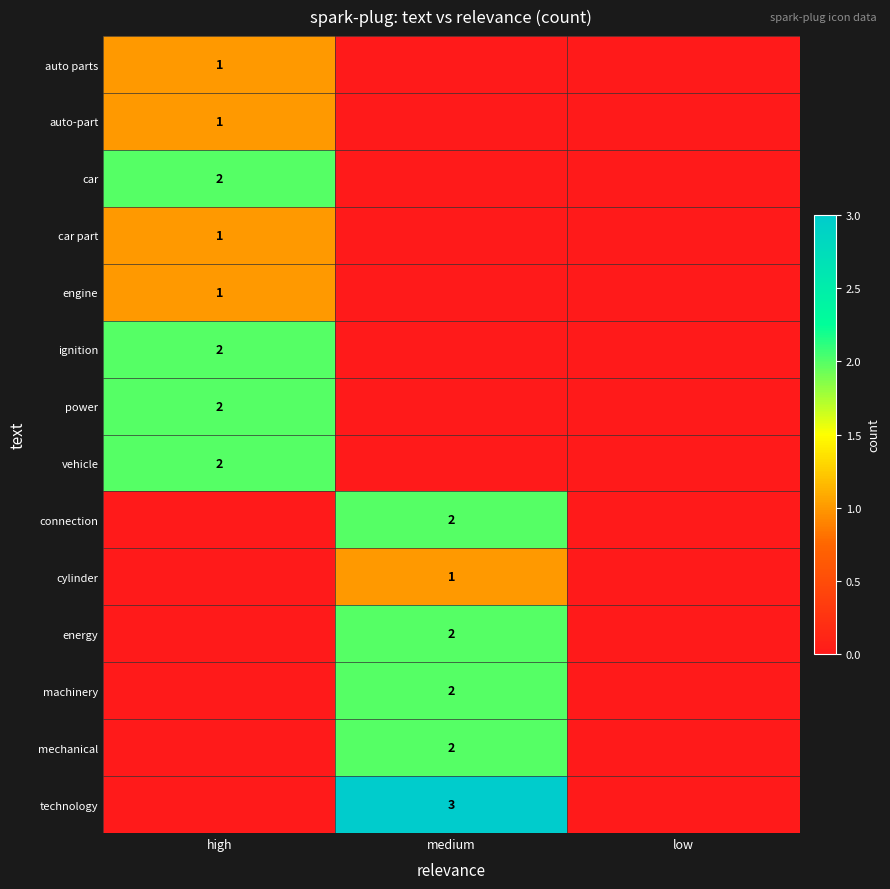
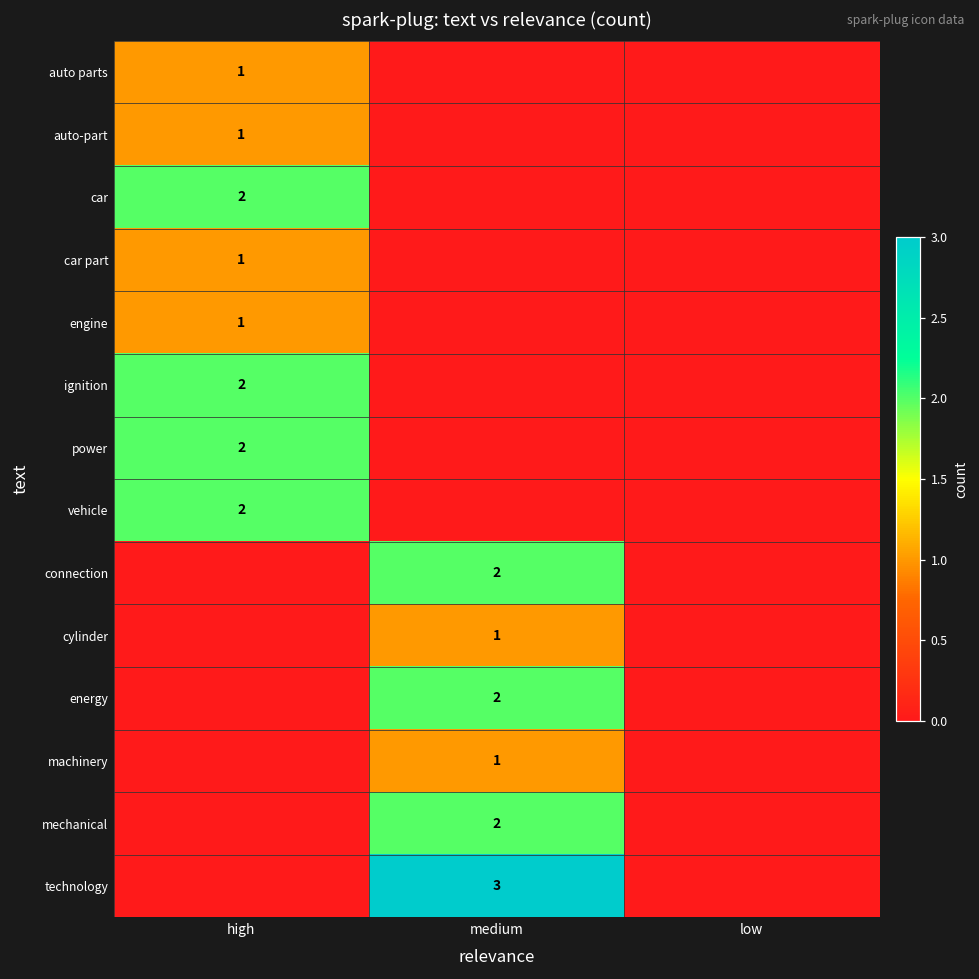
machinery, medium: 2 -> 1
